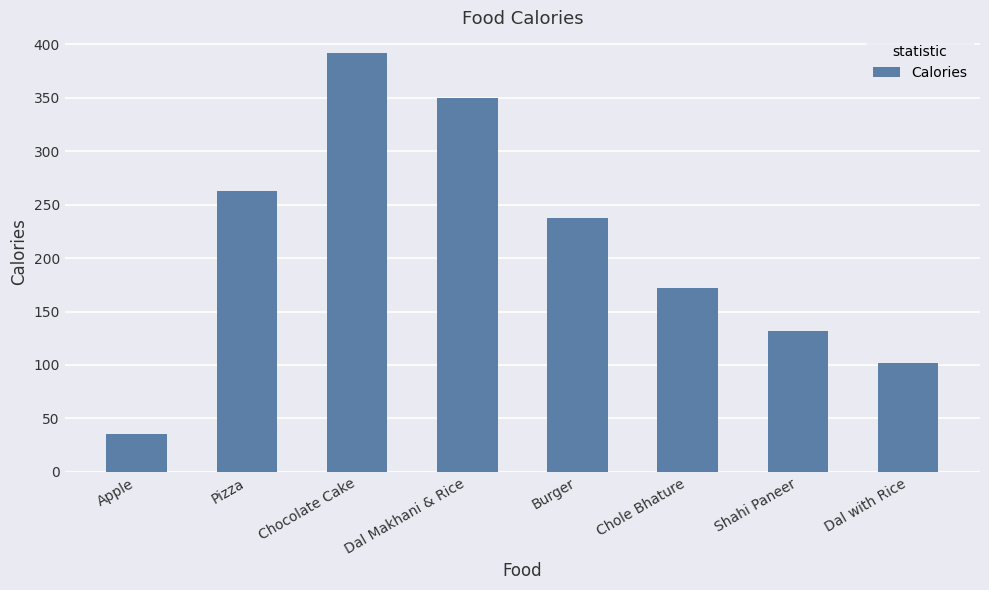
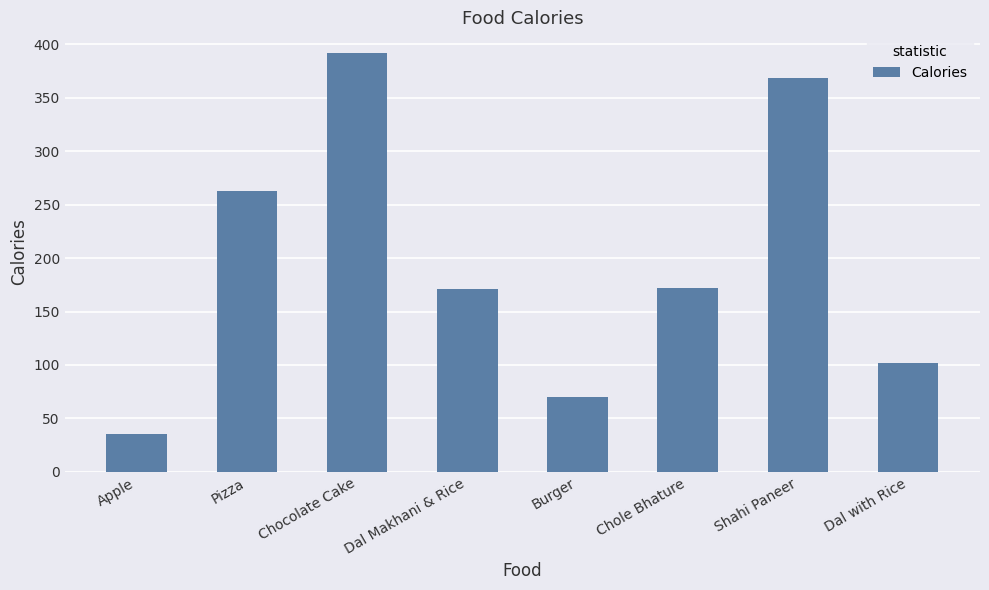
Dal Makhani & Rice: 350 -> 171
Burger: 238 -> 70
Shahi Paneer: 132 -> 369
